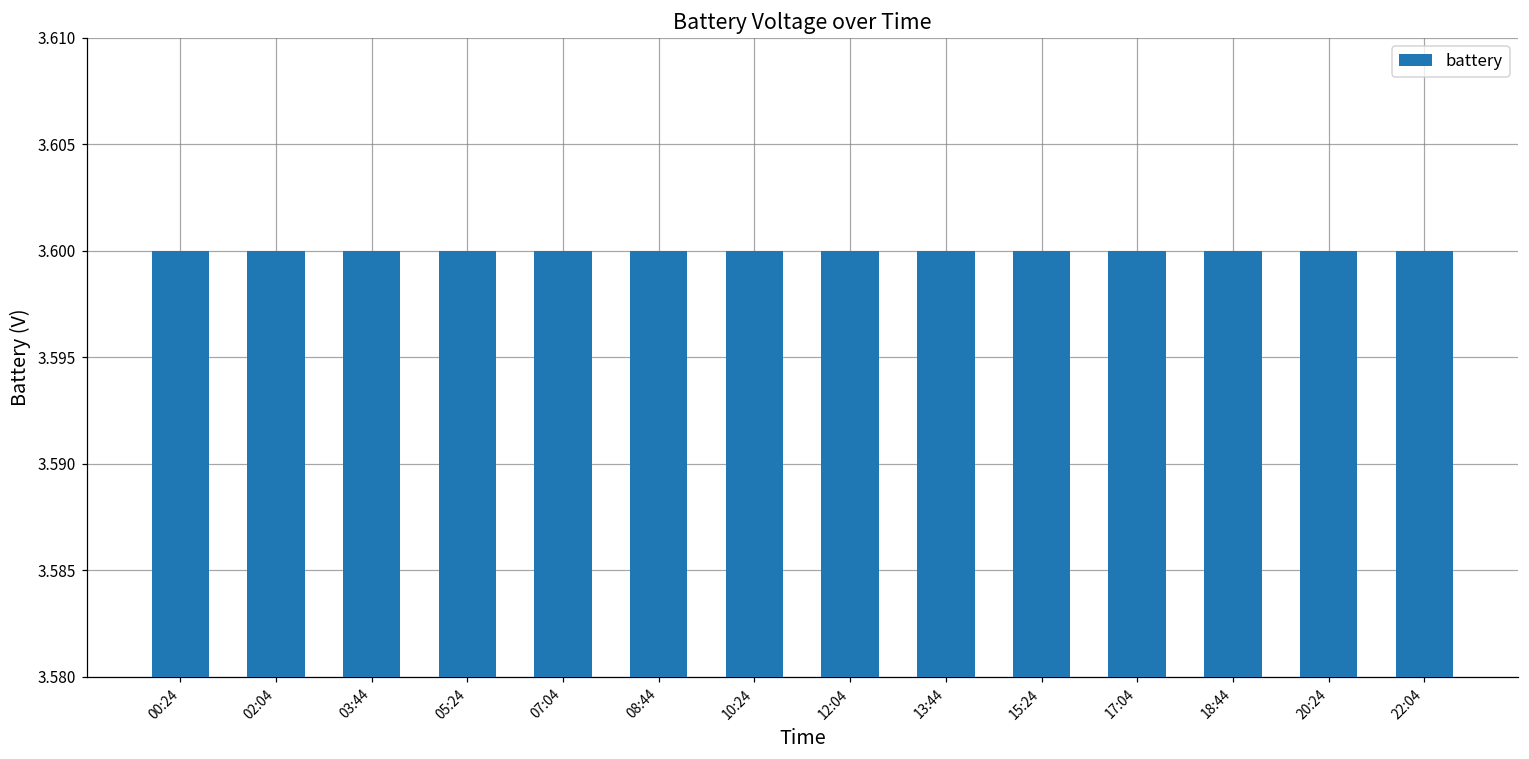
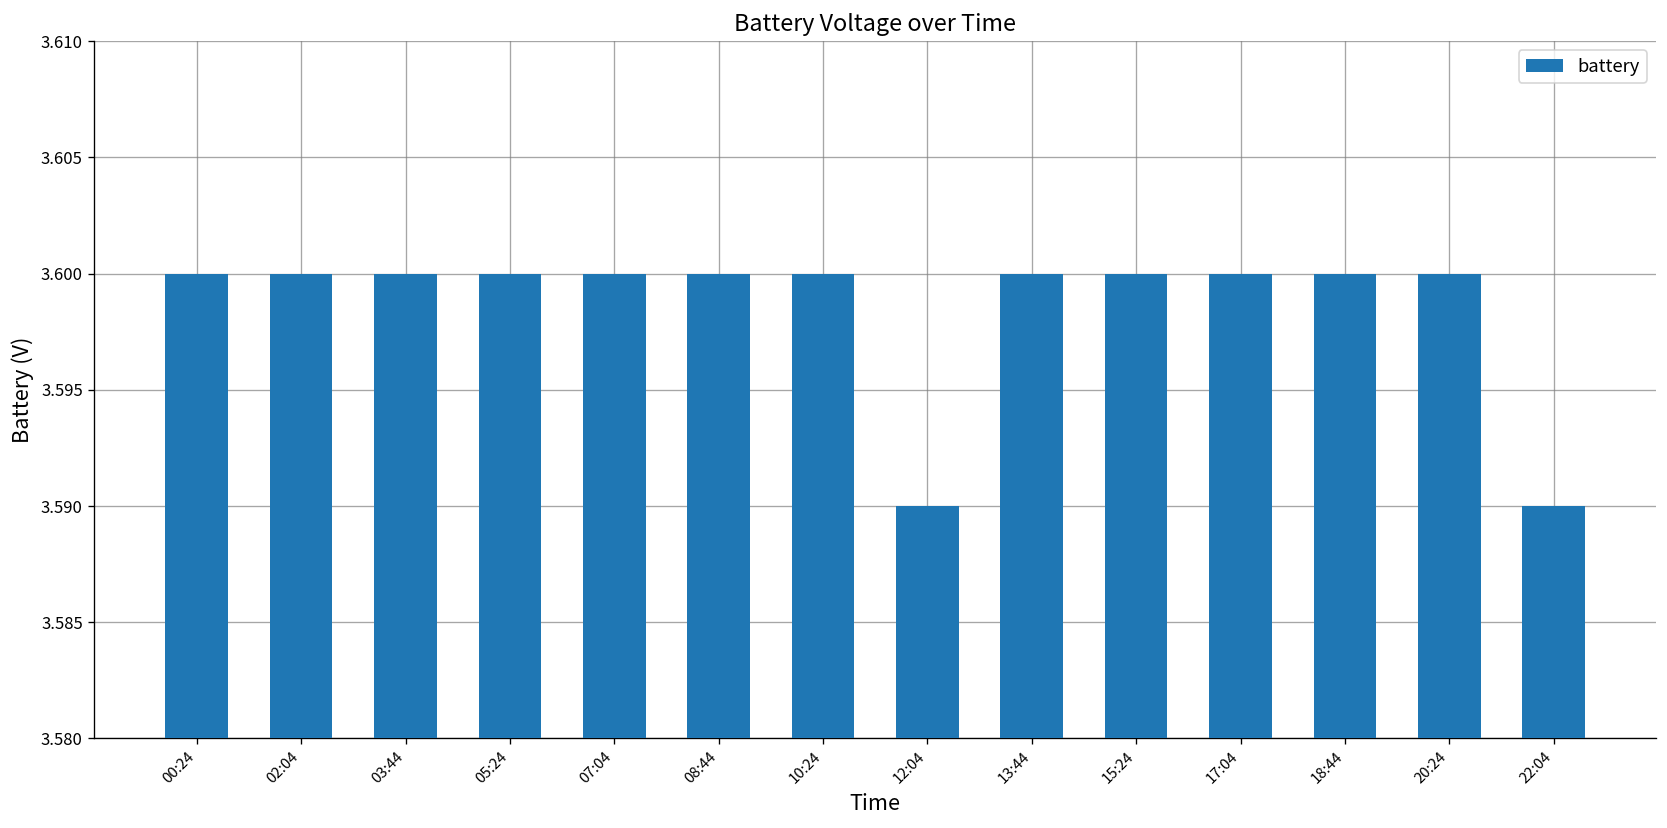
12:04: 3.60 -> 3.59
22:04: 3.60 -> 3.59
